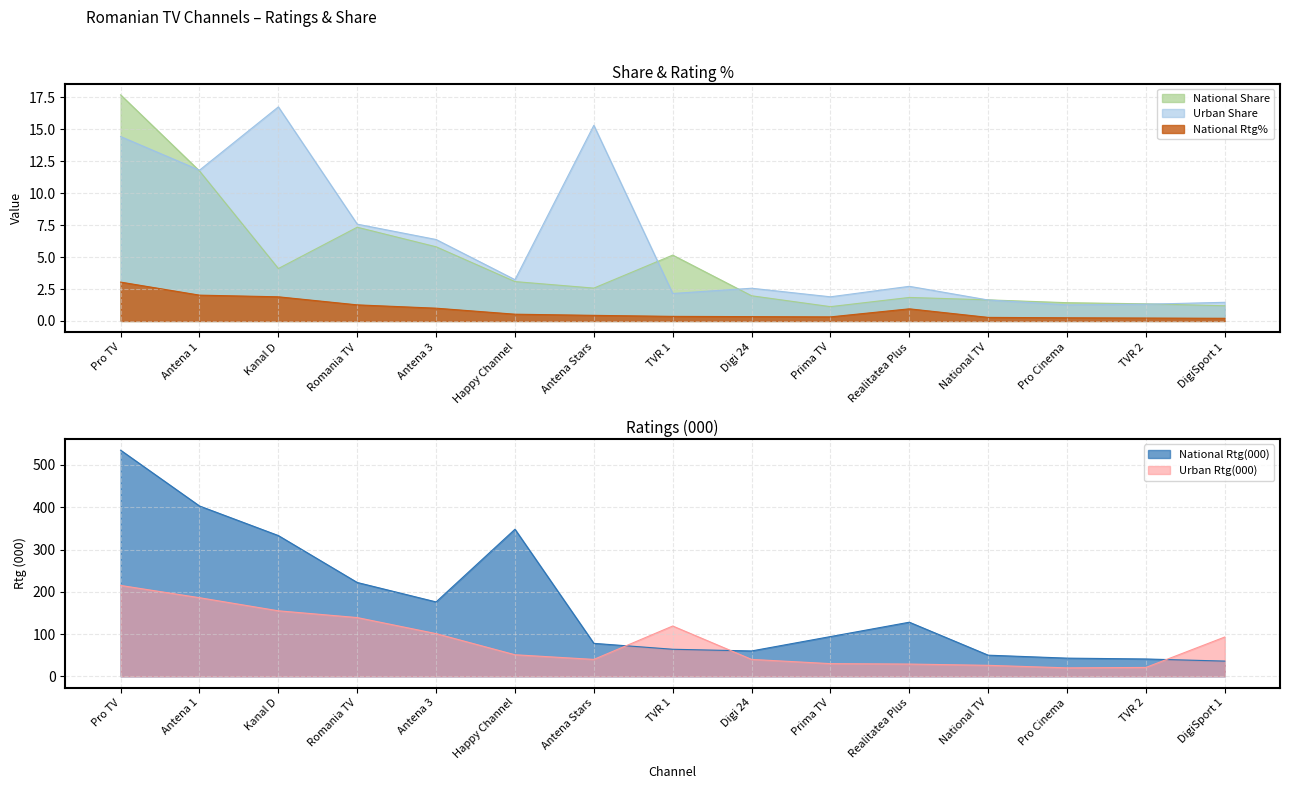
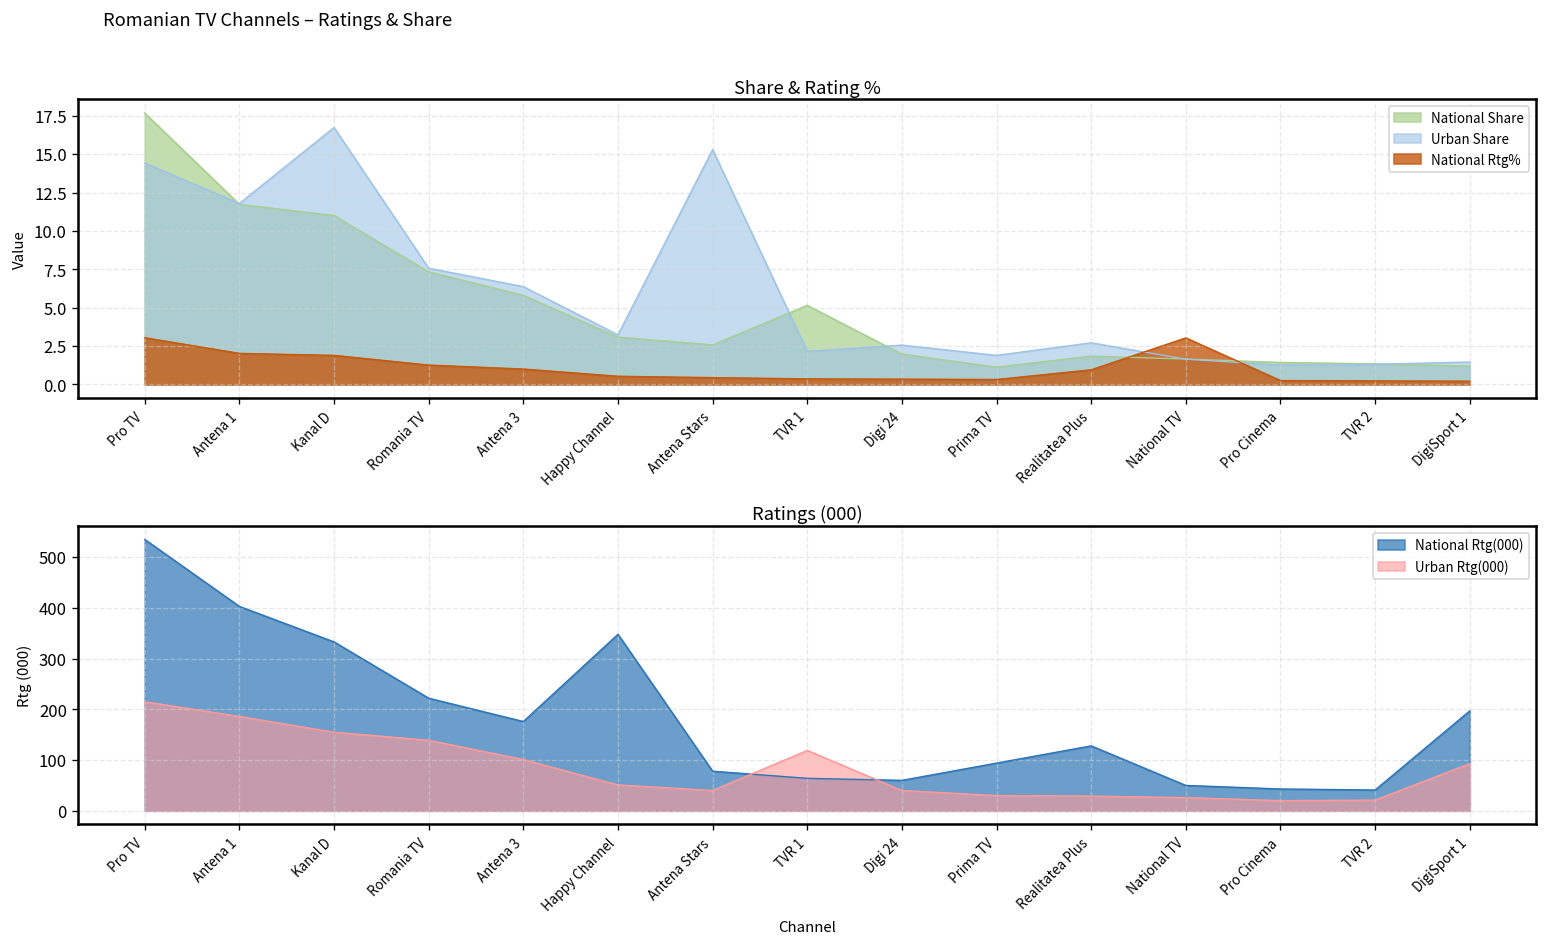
Share & Rating %, National Share, Kanal D: 4.1 -> 11.0
Share & Rating %, National Rtg%, National TV: 0.3 -> 3.0
Ratings (000), National Rtg(000), DigiSport 1: 40 -> 200
